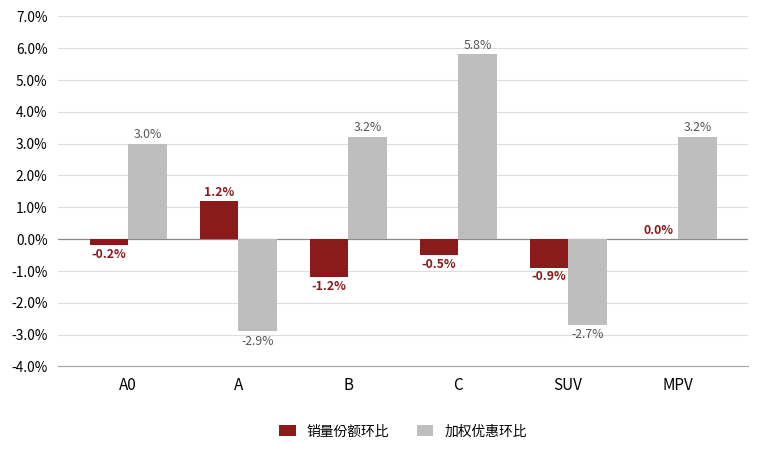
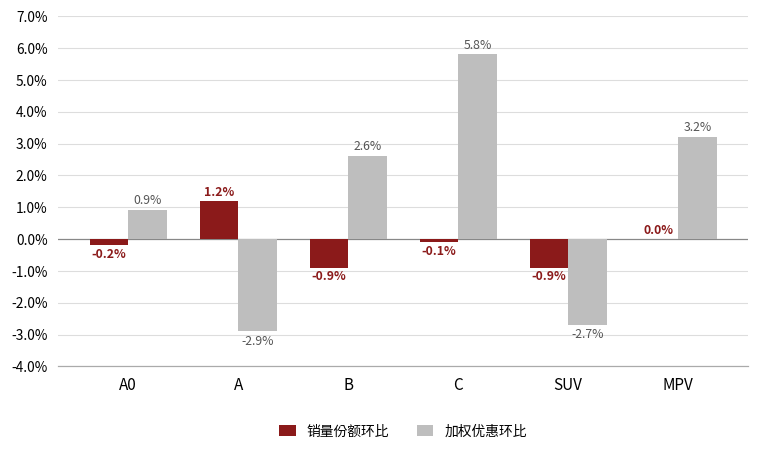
加权优惠环比, A0: 3.0% -> 0.9%
销量份额环比, B: -1.2% -> -0.9%
加权优惠环比, B: 3.2% -> 2.6%
销量份额环比, C: -0.5% -> -0.1%
